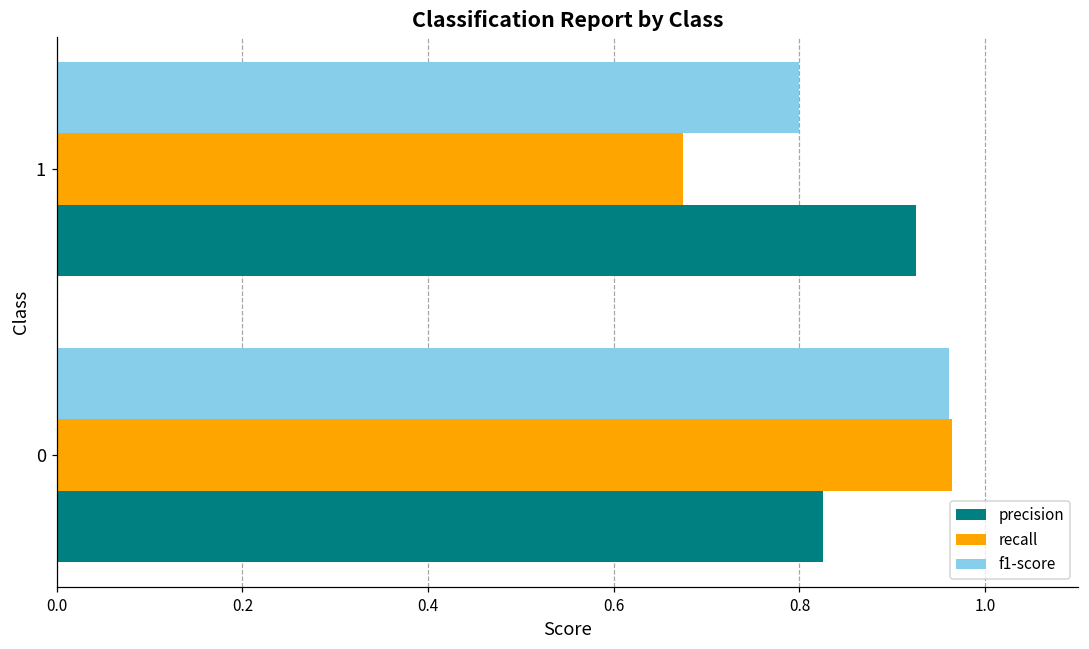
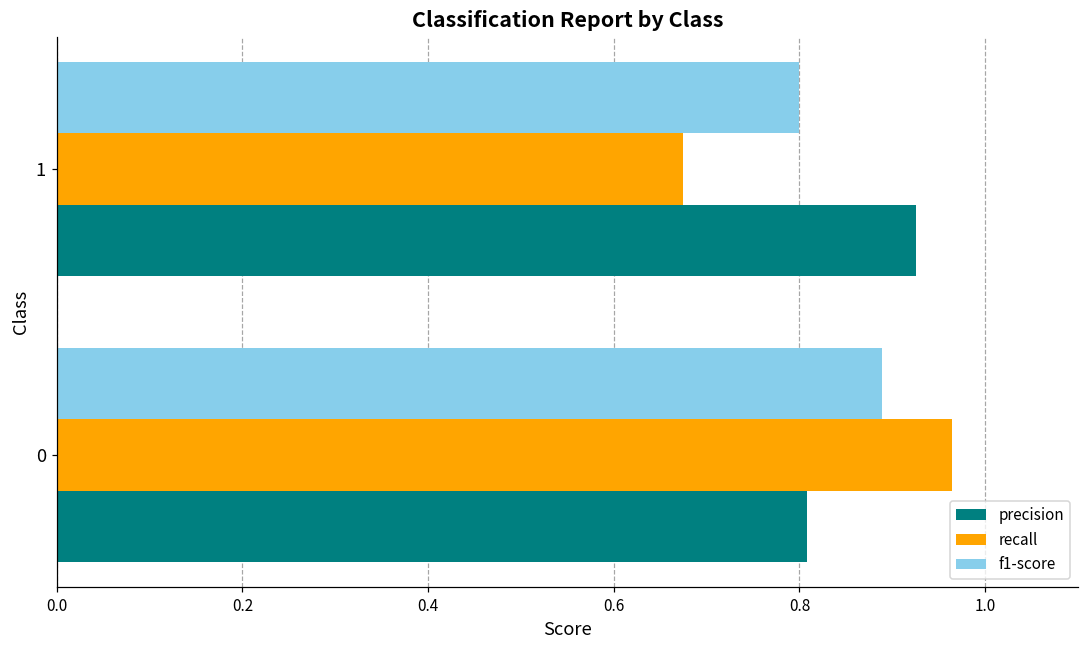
f1-score, 0: 0.96 -> 0.89
precision, 0: 0.83 -> 0.81
